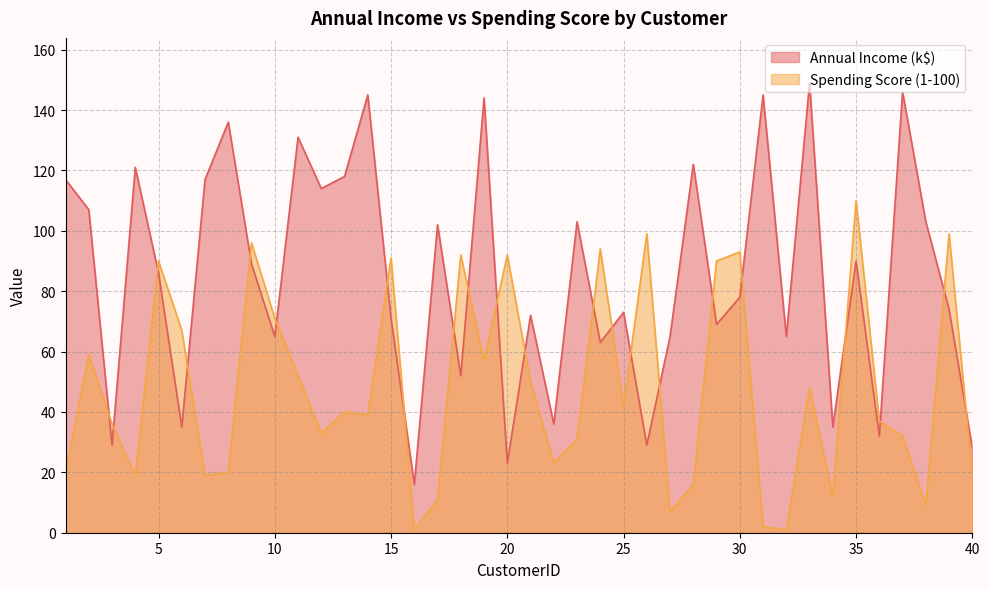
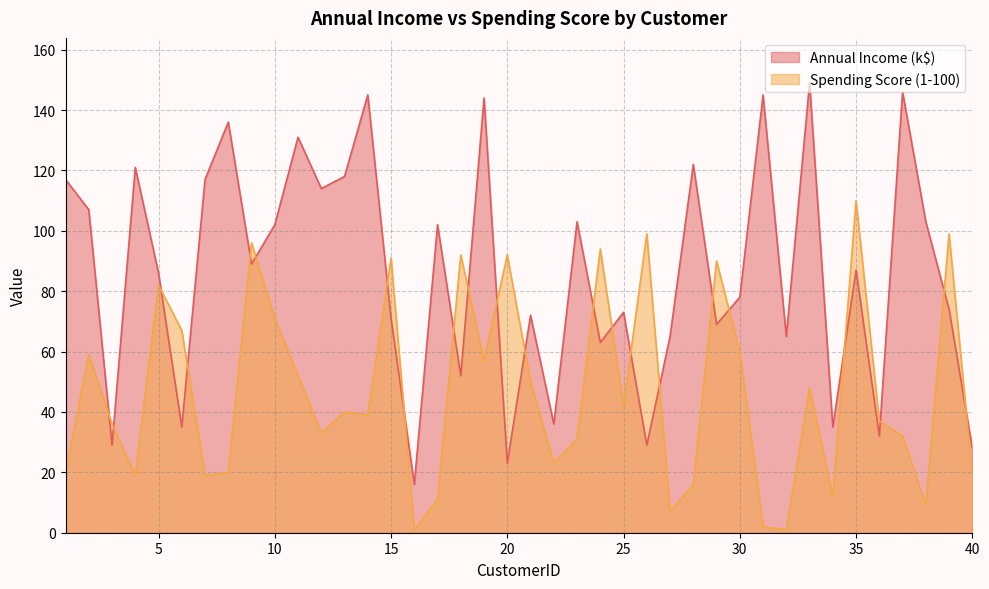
Spending Score (1-100), 5: 90 -> 82
Annual Income (k$), 10: 65 -> 102
Spending Score (1-100), 30: 93 -> 60
Annual Income (k$), 35: 90 -> 87
